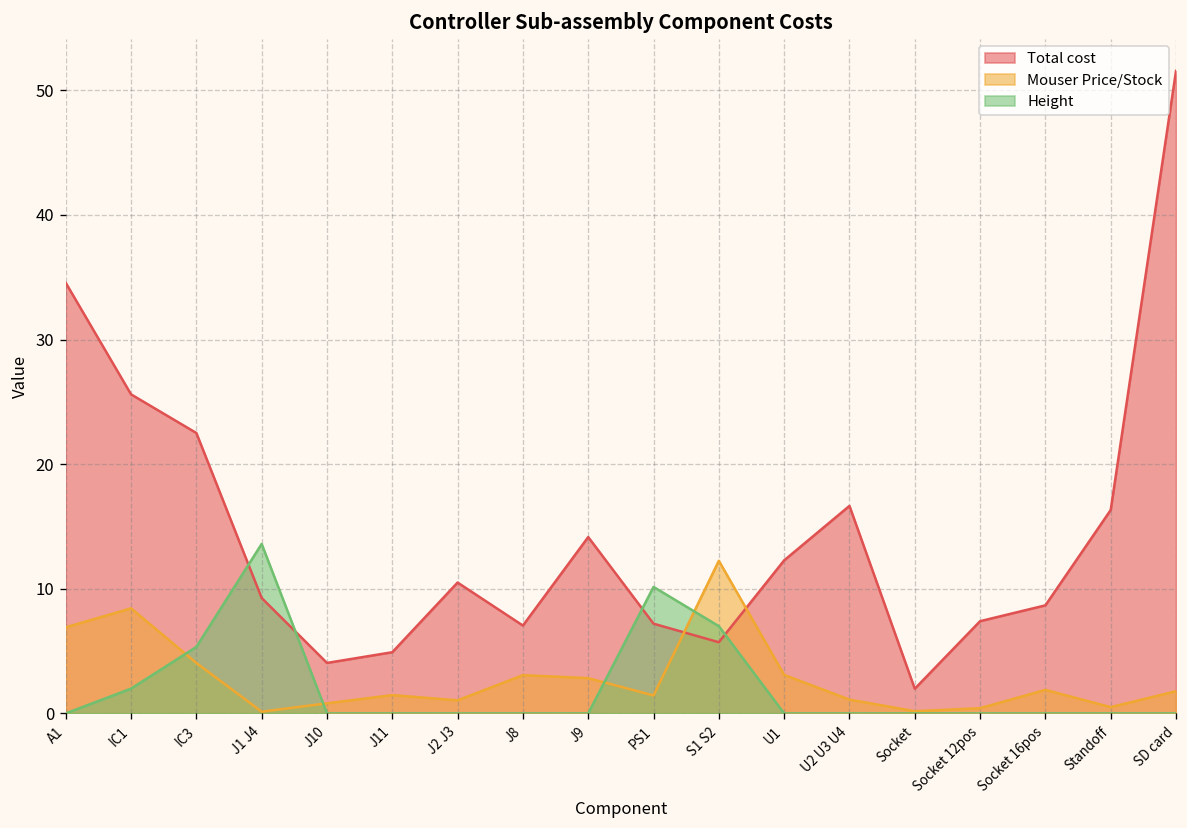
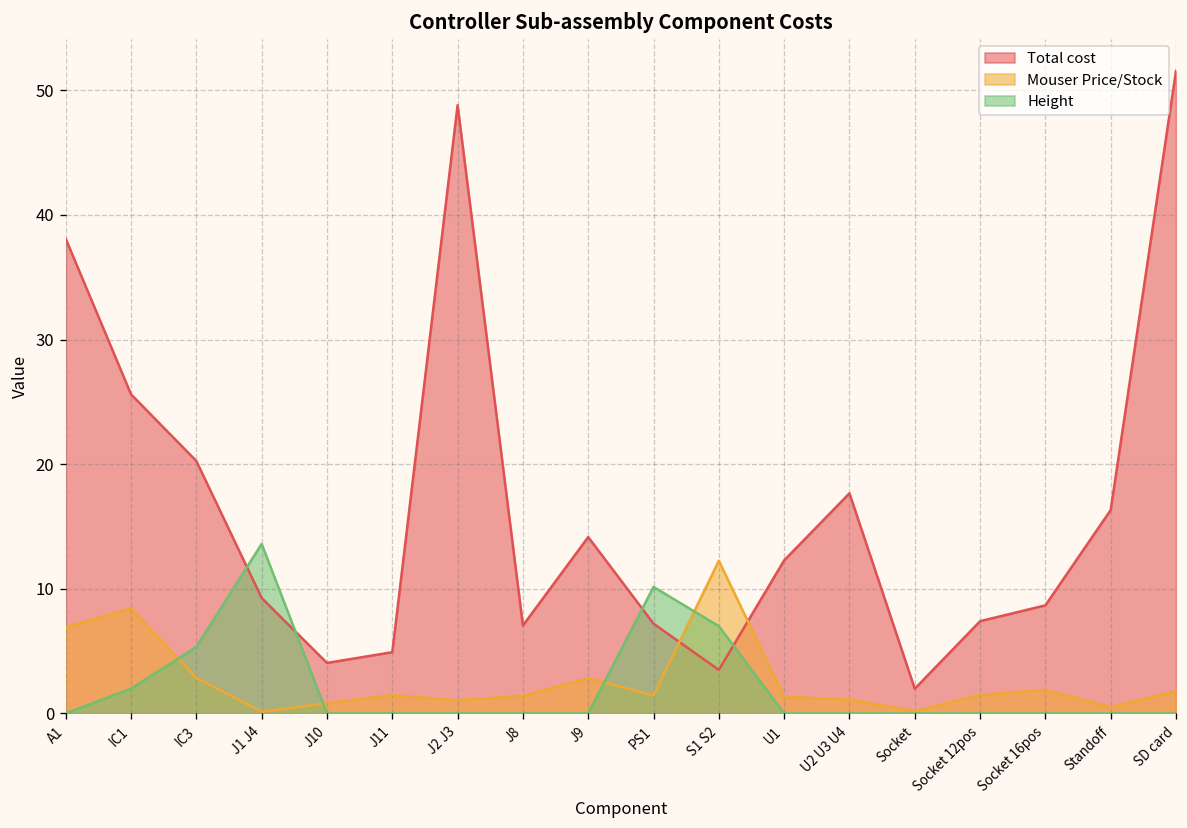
Total cost, A1: 34.6 -> 38.1
Total cost, IC3: 22.5 -> 20.3
Mouser Price/Stock, IC3: 4.1 -> 2.9
Total cost, J2 J3: 10.5 -> 48.8
Mouser Price/Stock, J8: 3.1 -> 1.4
Total cost, S1 S2: 5.7 -> 3.5
Mouser Price/Stock, U1: 3.1 -> 1.3
Total cost, U2 U3 U4: 16.7 -> 17.7
Mouser Price/Stock, Socket 12pos: 0.4 -> 1.5
